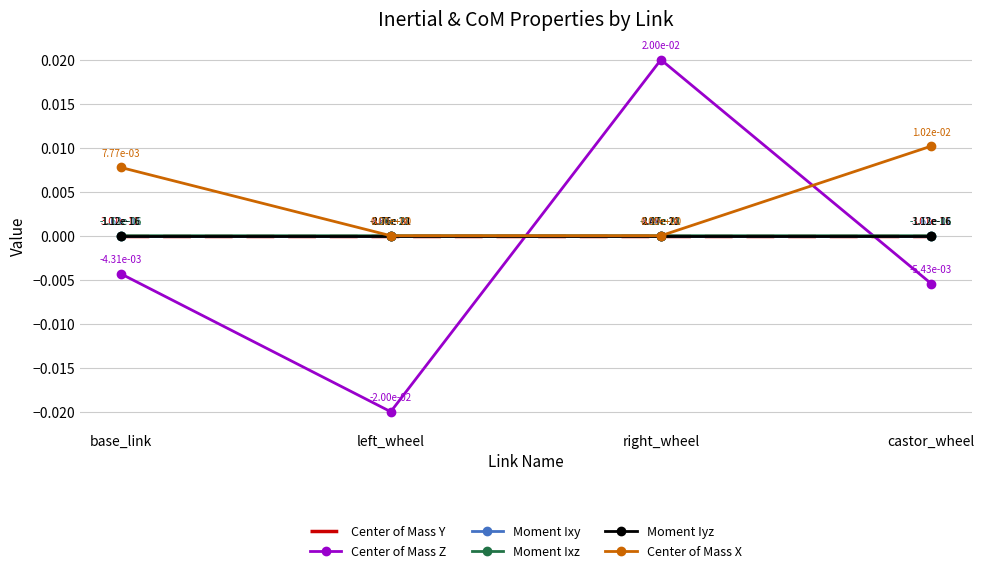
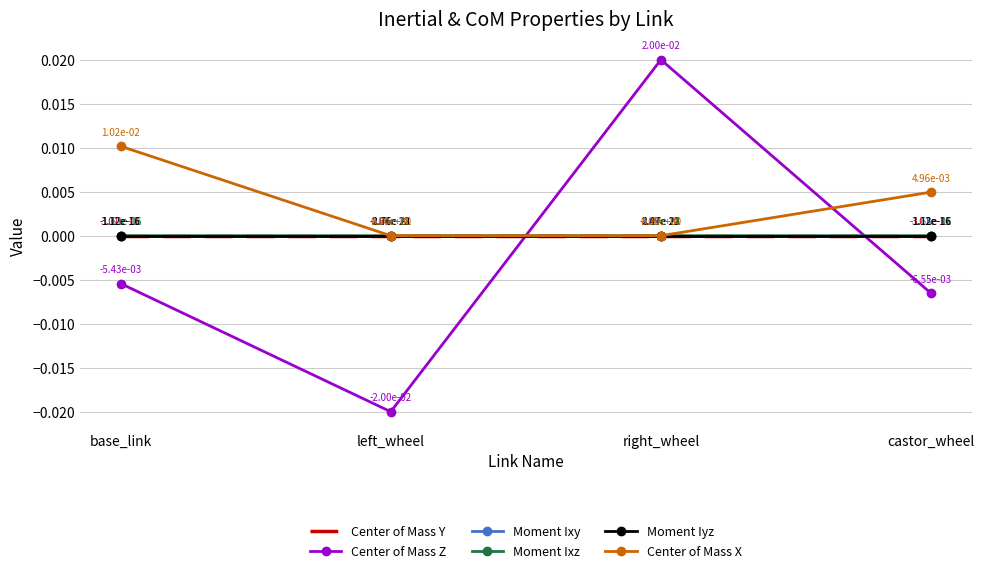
Center of Mass Z, base_link: -4.31e-03 -> -5.43e-03
Center of Mass X, base_link: 7.77e-03 -> 1.02e-02
Center of Mass Z, castor_wheel: -5.43e-03 -> -6.55e-03
Center of Mass X, castor_wheel: 1.02e-02 -> 4.96e-03
